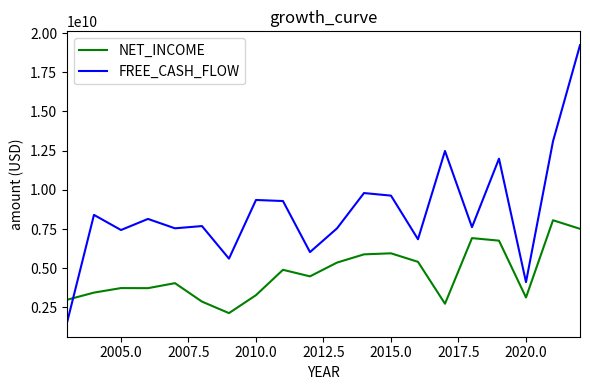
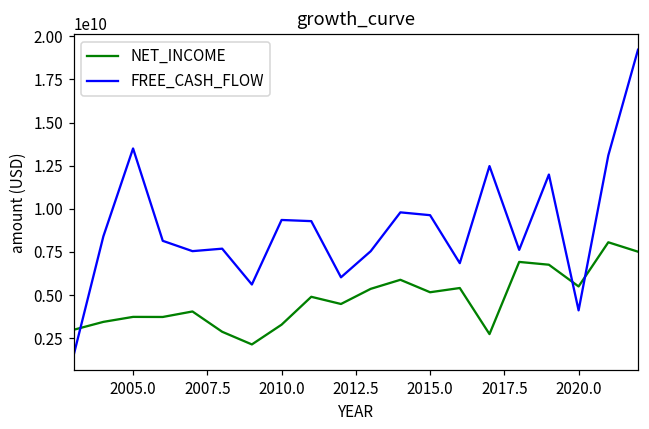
FREE_CASH_FLOW, 2005.0: 7400000000 -> 13500000000
NET_INCOME, 2015.0: 6000000000 -> 5200000000
NET_INCOME, 2020.0: 3100000000 -> 5500000000
